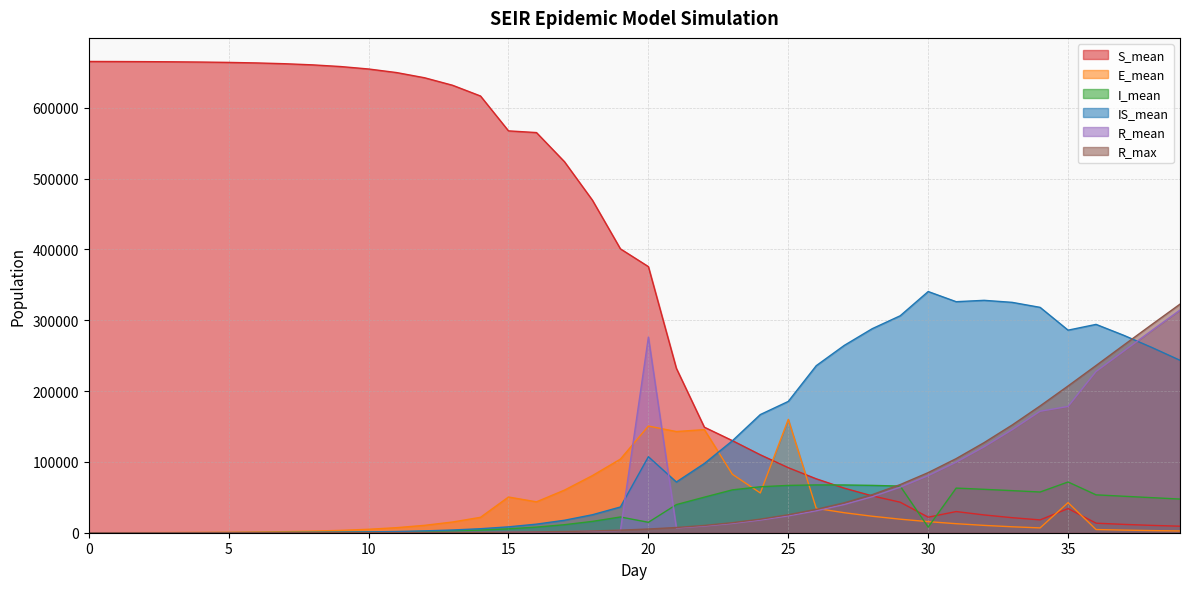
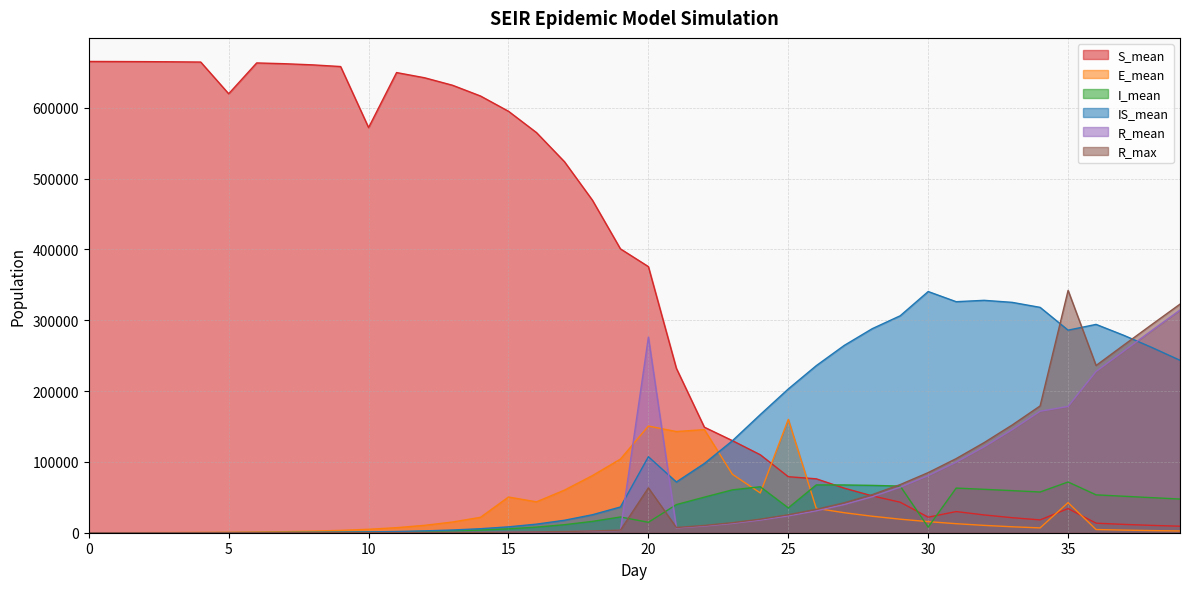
S_mean, 5: 660000 -> 620000
S_mean, 10: 650000 -> 570000
S_mean, 15: 570000 -> 600000
R_max, 20: 10000 -> 60000
S_mean, 25: 90000 -> 80000
I_mean, 25: 70000 -> 40000
IS_mean, 25: 190000 -> 200000
R_max, 35: 210000 -> 340000
